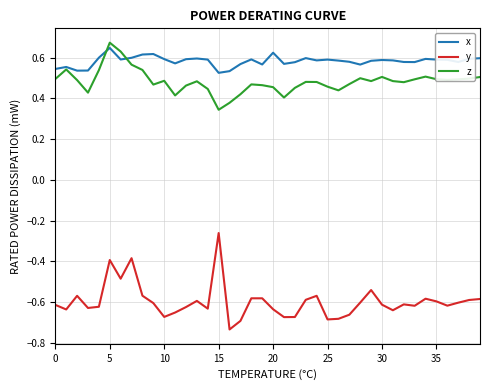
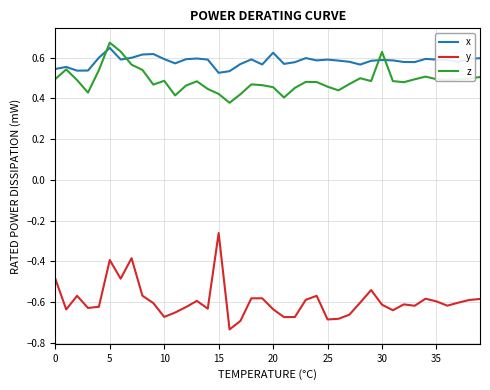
y, 0: -0.61 -> -0.48
z, 15: 0.34 -> 0.42
z, 30: 0.51 -> 0.63
